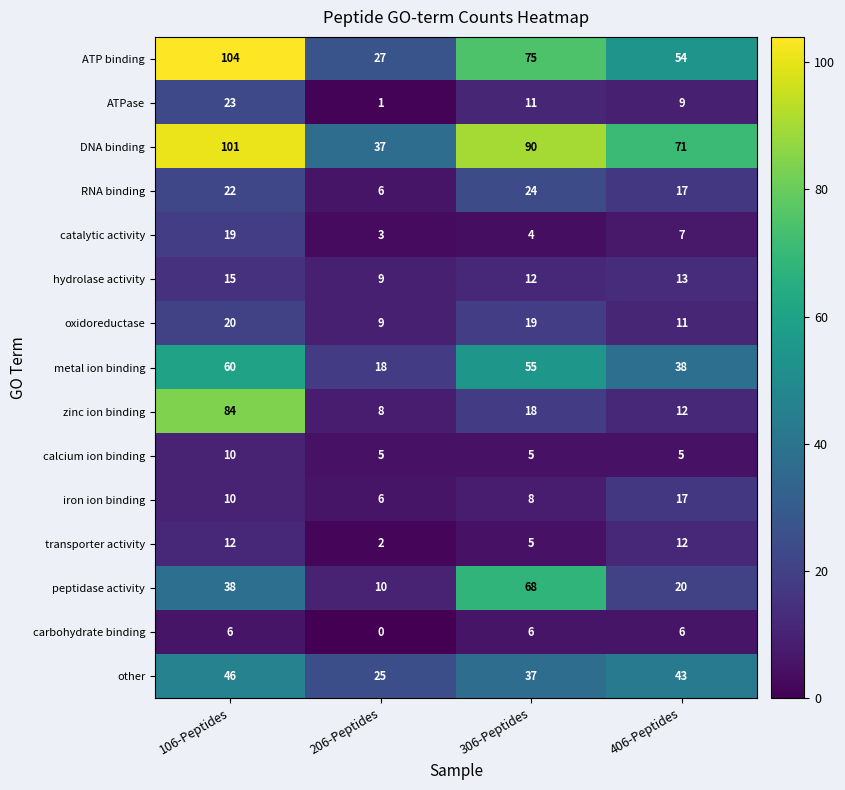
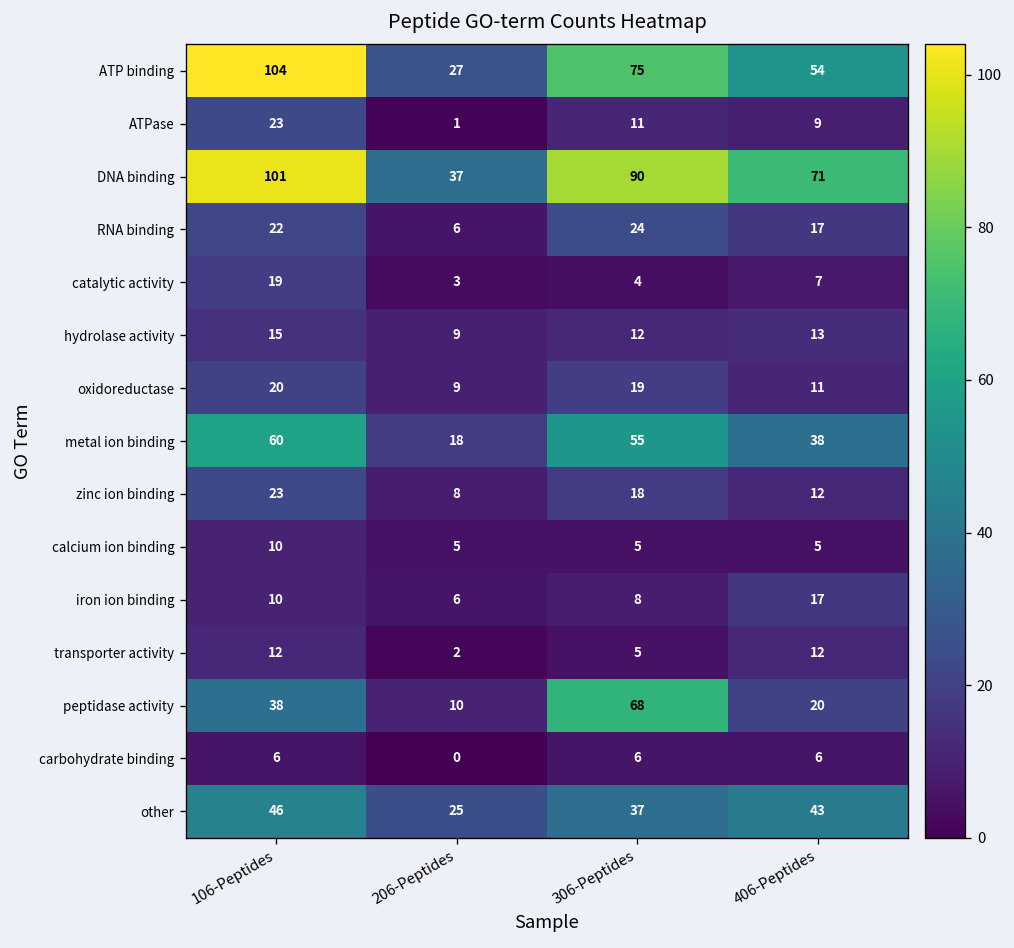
zinc ion binding, 106-Peptides: 84 -> 23
